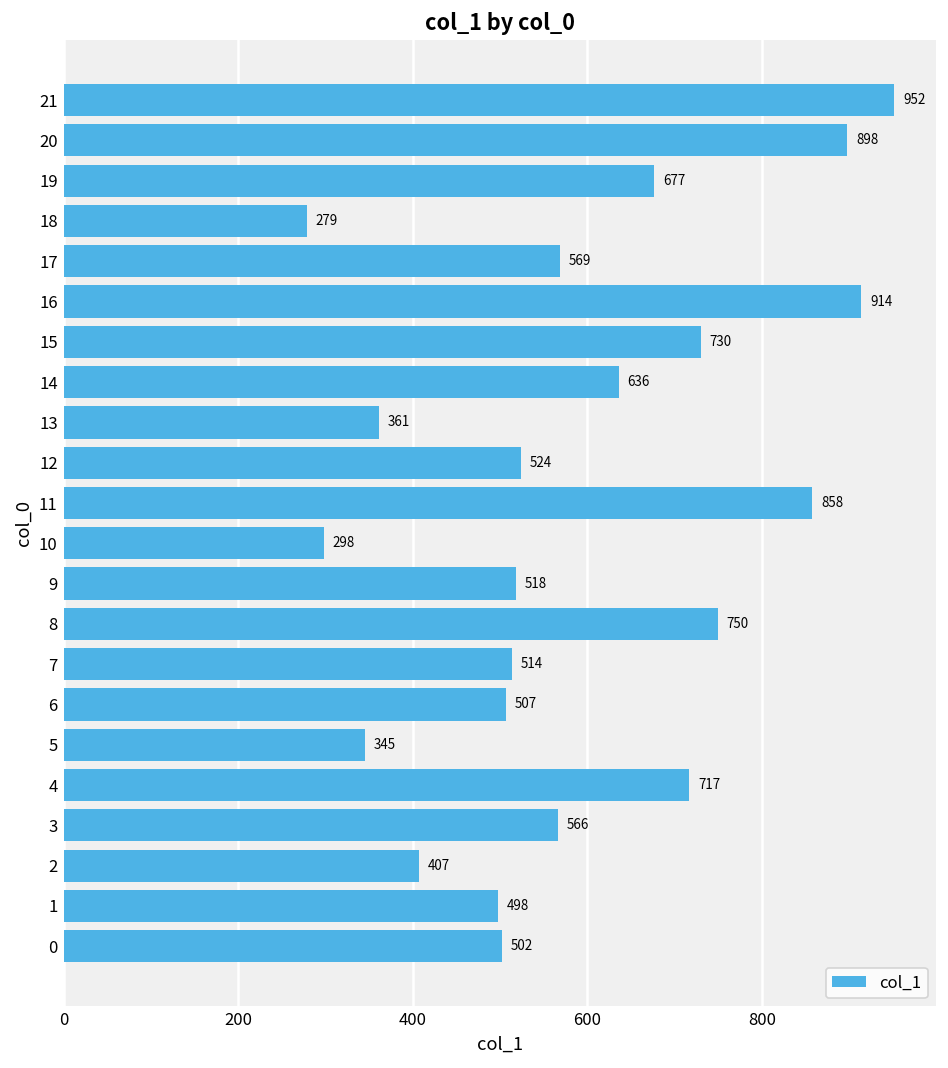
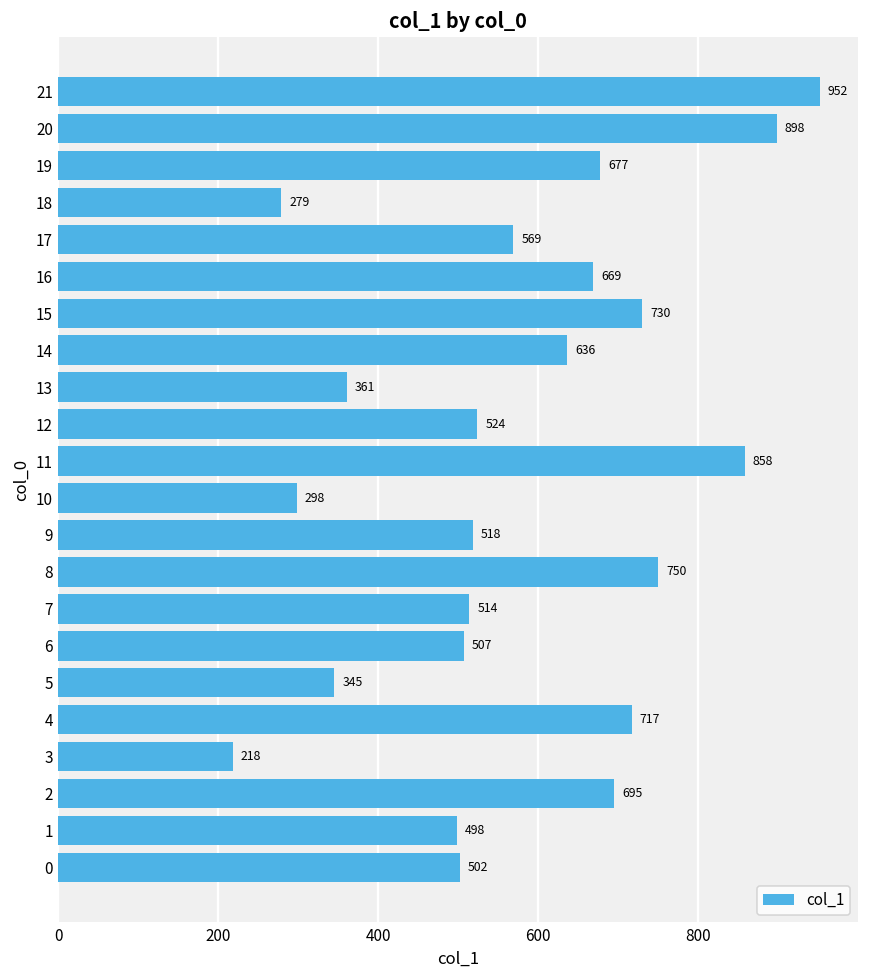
16: 914 -> 669
3: 566 -> 218
2: 407 -> 695
